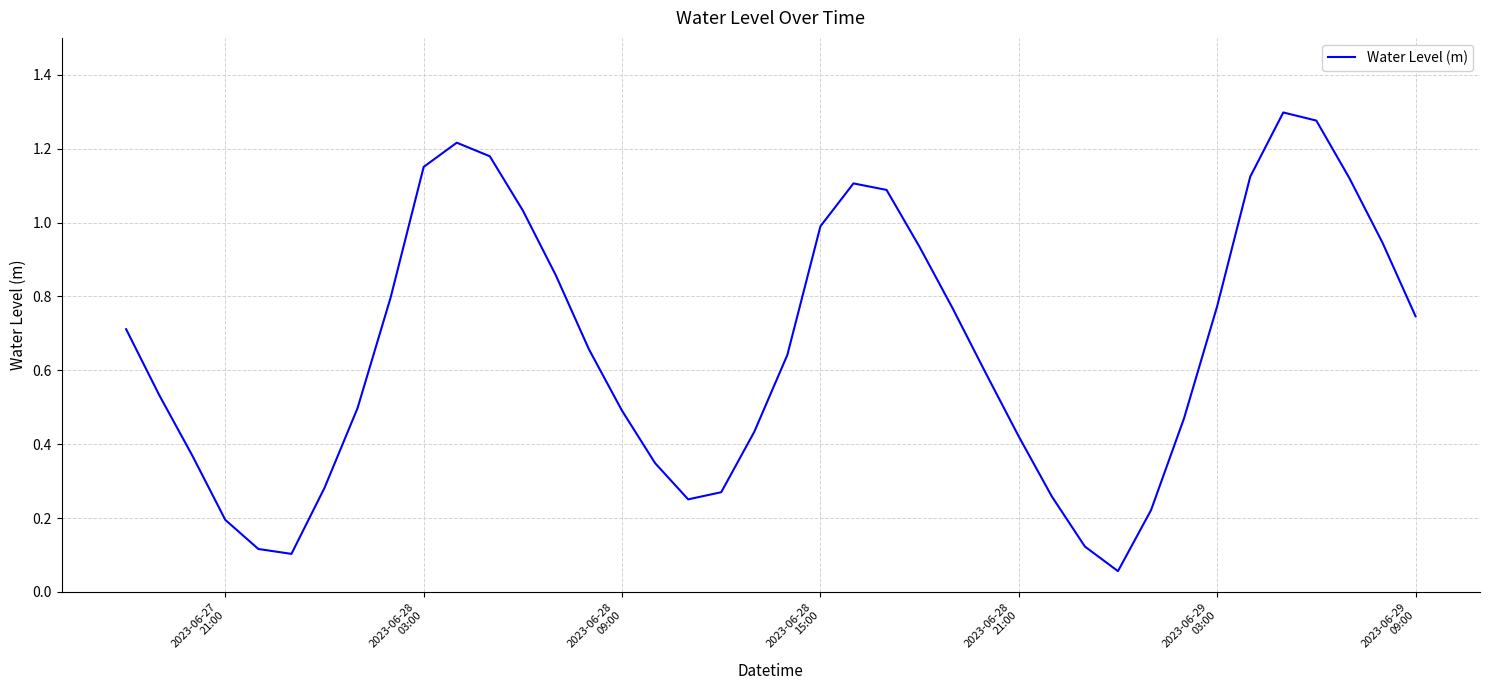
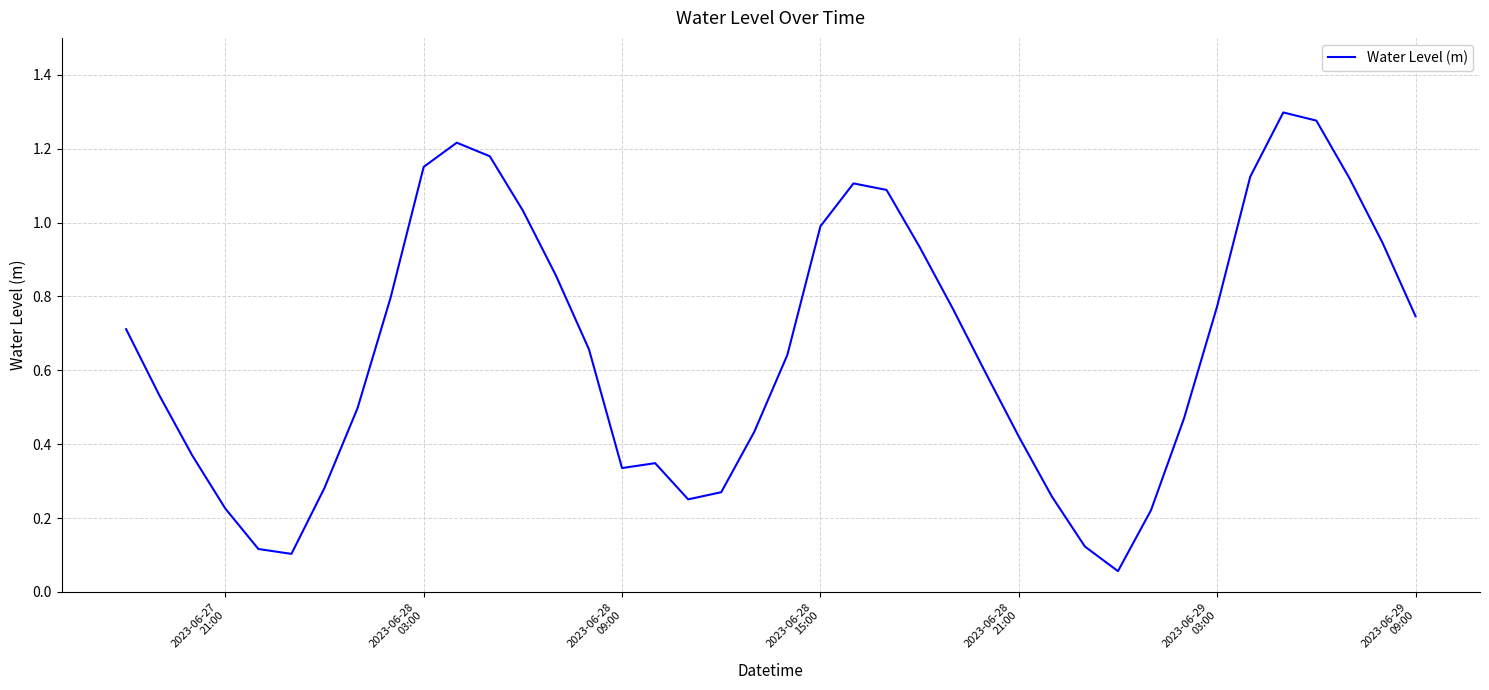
2023-06-27 21:00: 0.19 -> 0.23
2023-06-28 09:00: 0.49 -> 0.34
